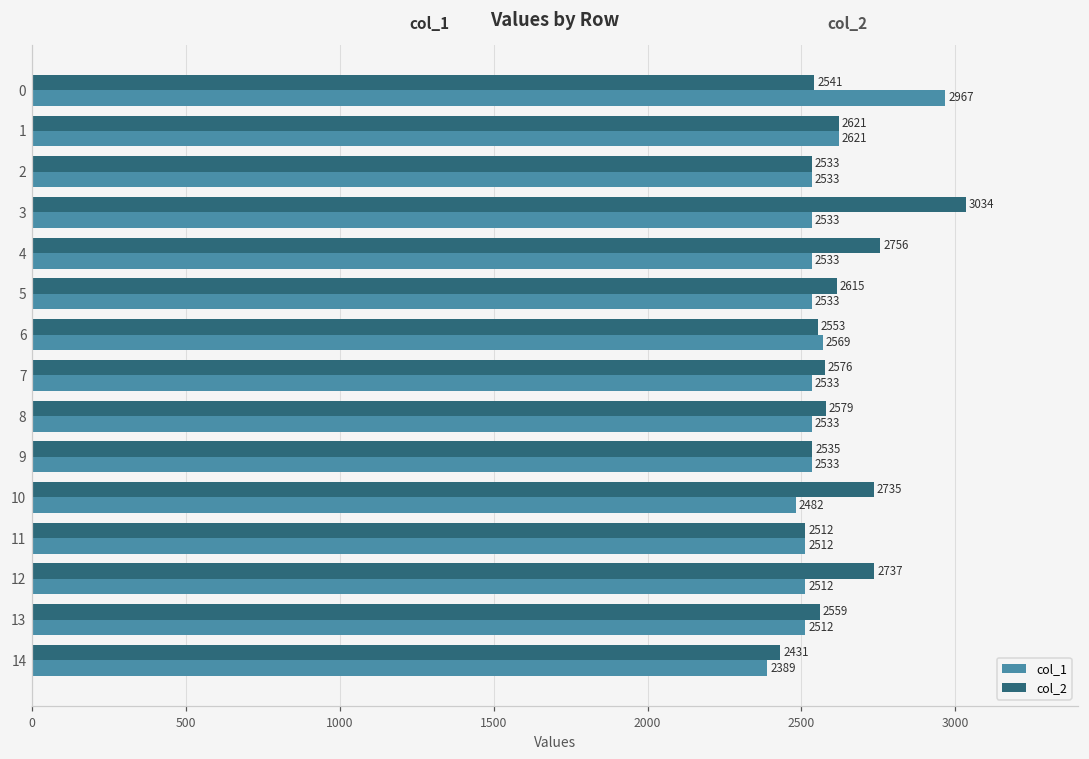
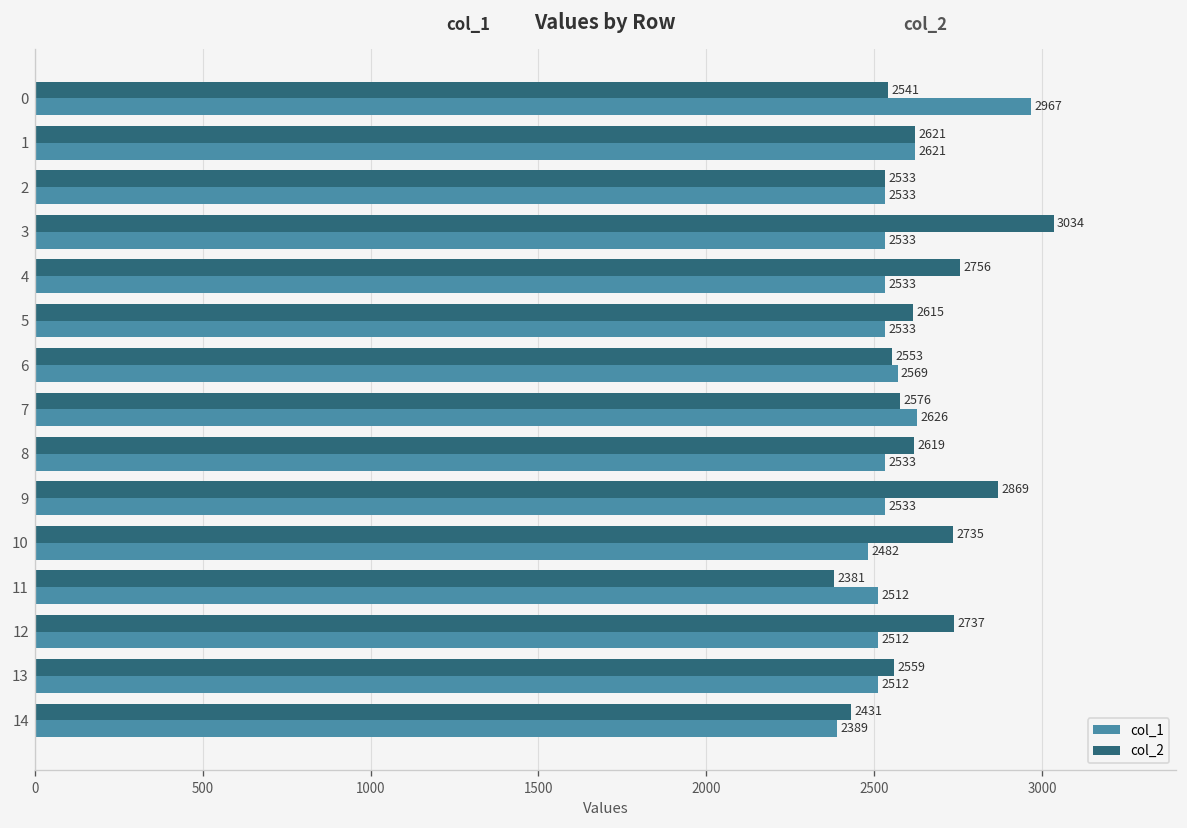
col_1, 7: 2533 -> 2626
col_2, 8: 2579 -> 2619
col_2, 9: 2535 -> 2869
col_2, 11: 2512 -> 2381
